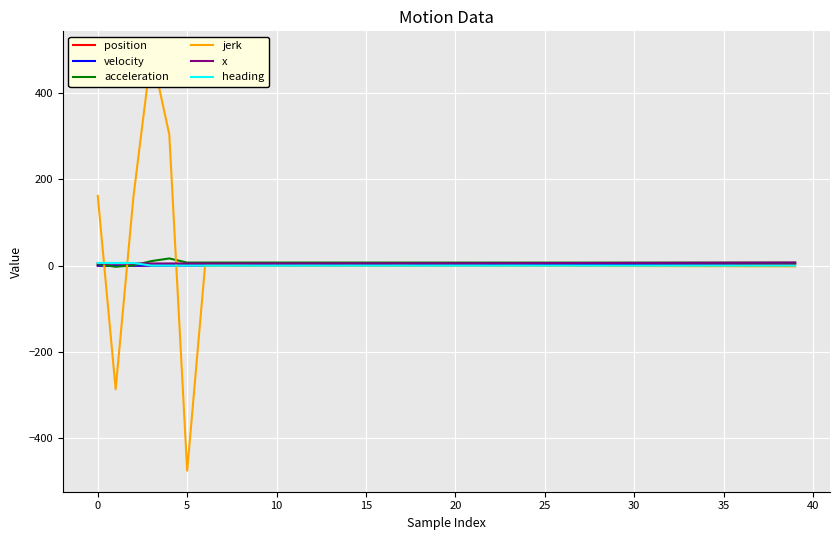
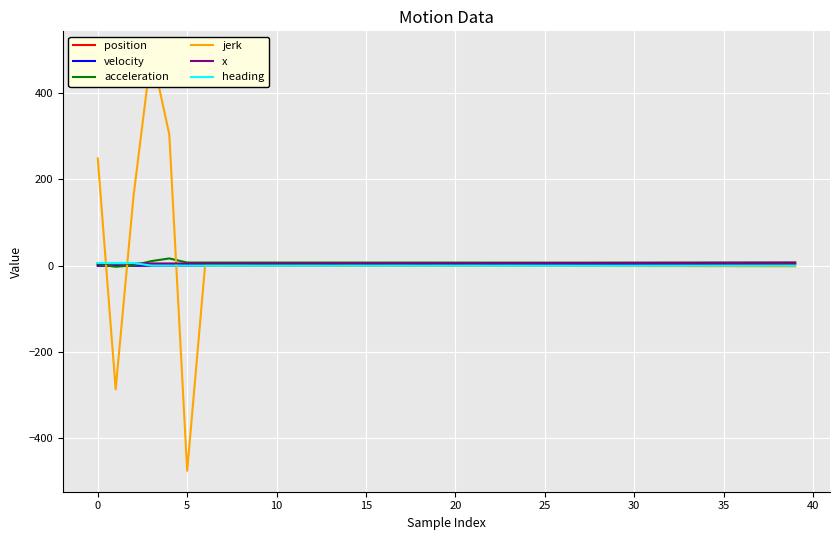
jerk, 0: 160 -> 250
